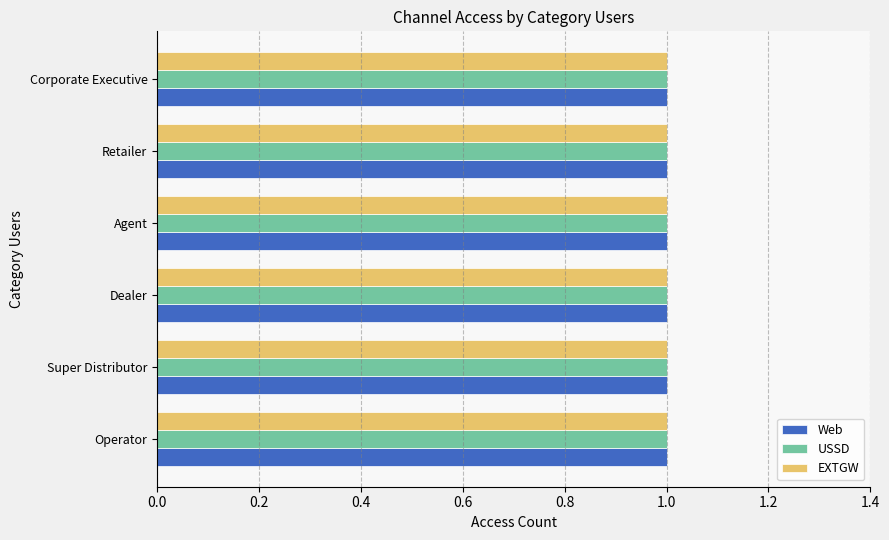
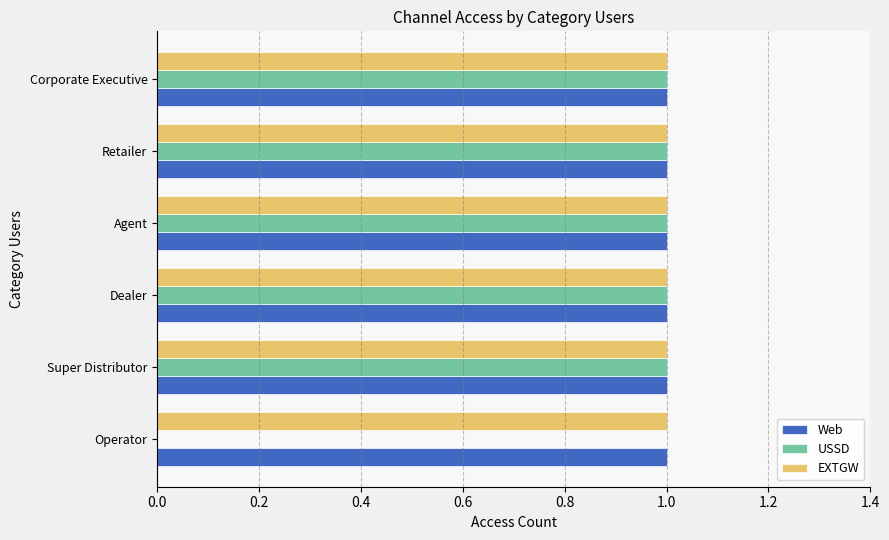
USSD, Operator: 1 -> 0
